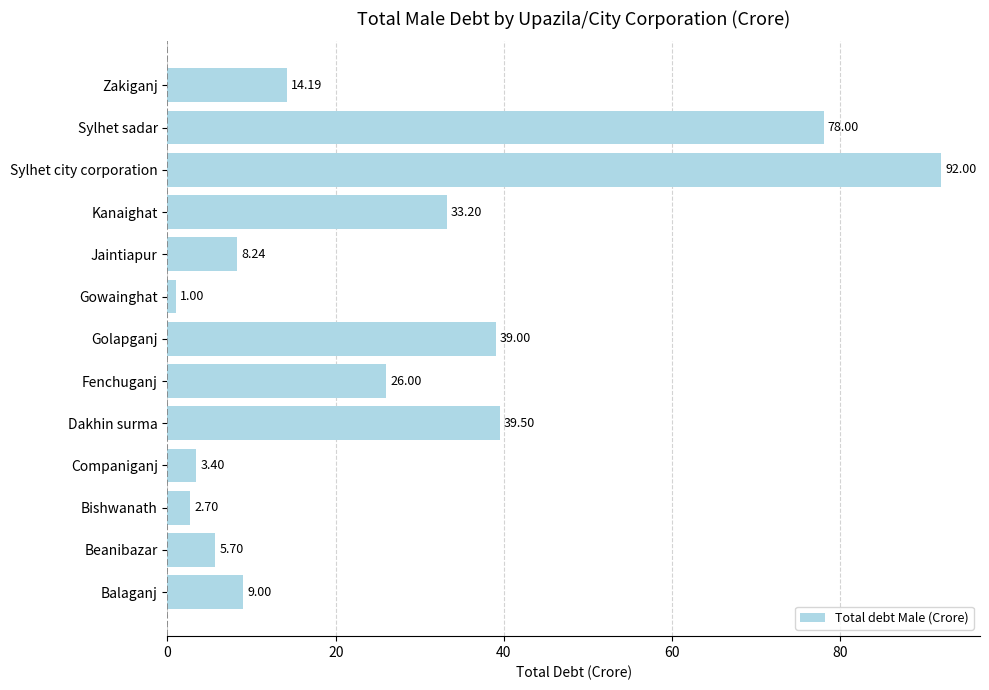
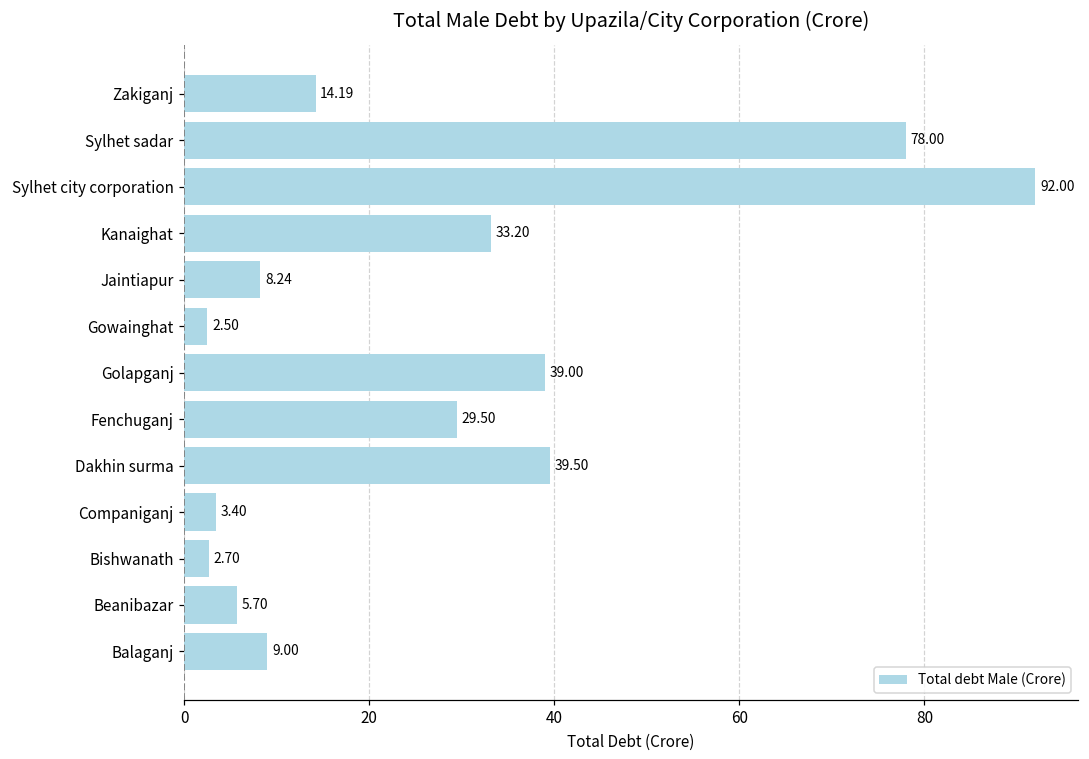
Gowainghat: 1.00 -> 2.50
Fenchuganj: 26.00 -> 29.50
